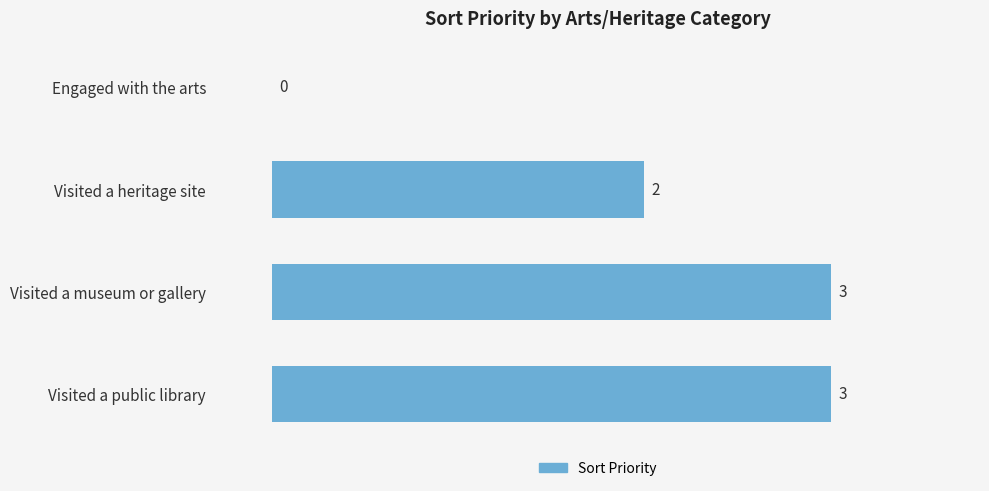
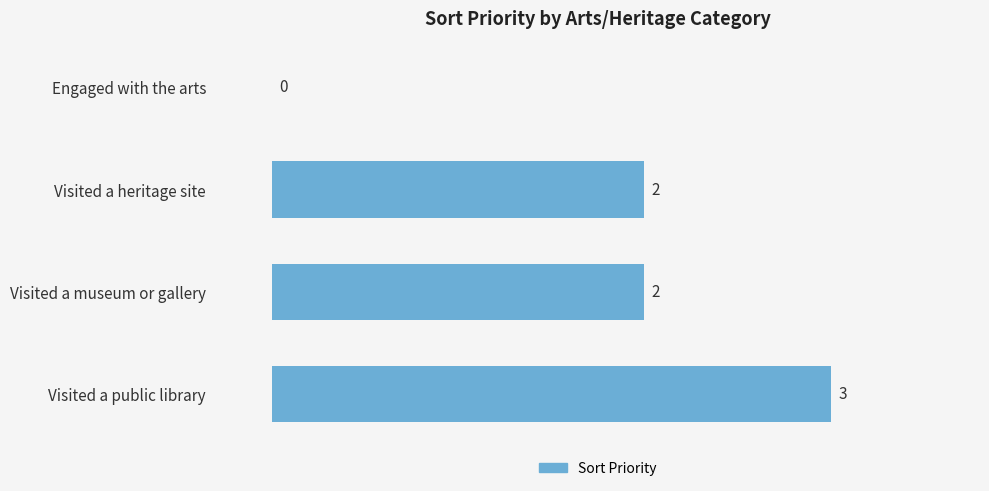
Visited a museum or gallery: 3 -> 2
